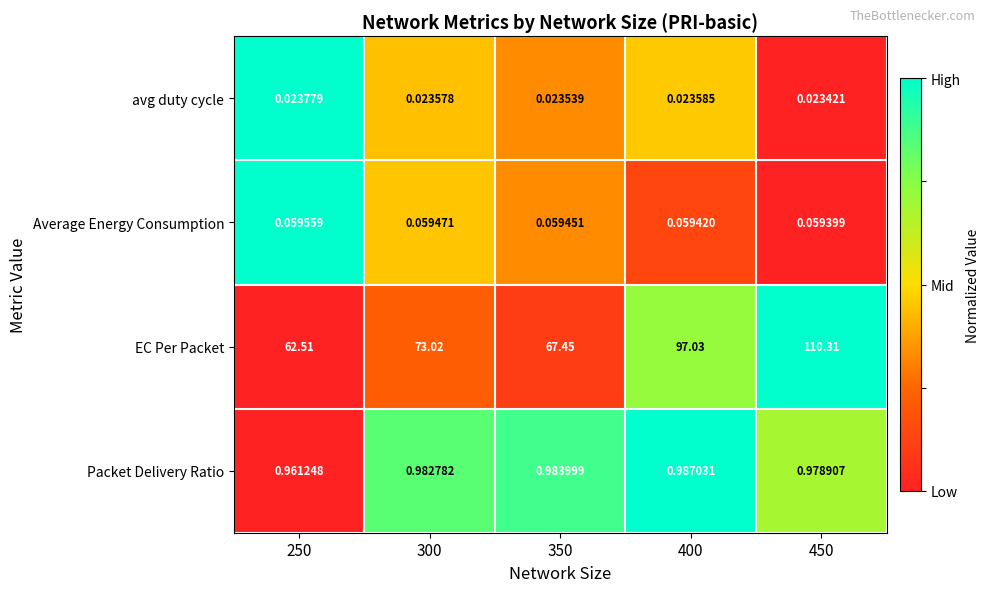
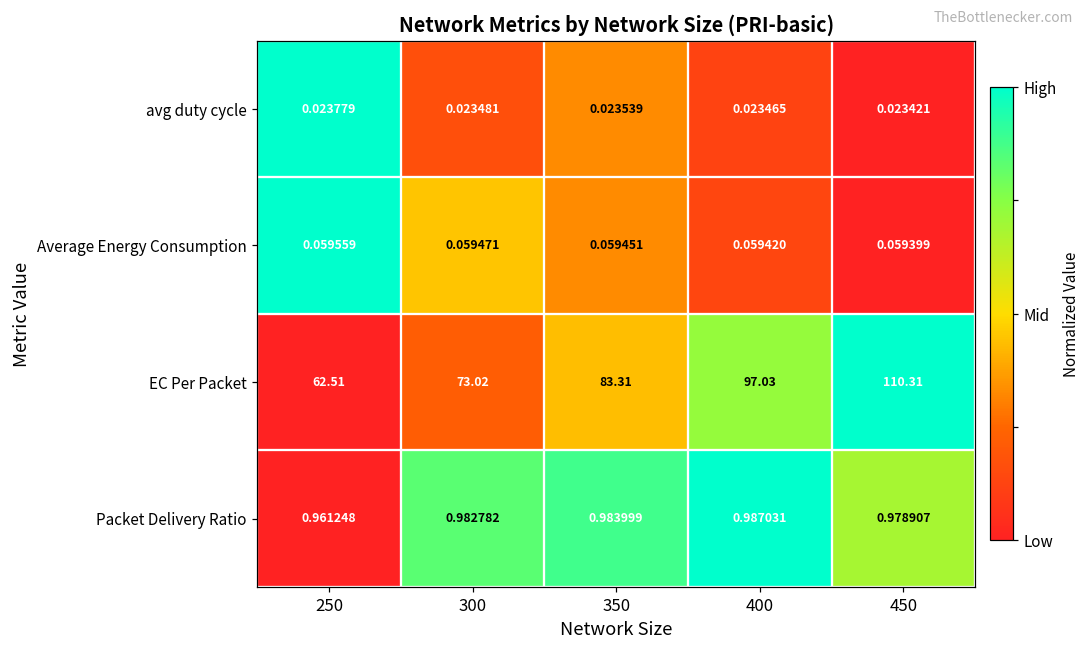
avg duty cycle, 300: 0.023578 -> 0.023481
avg duty cycle, 400: 0.023585 -> 0.023465
EC Per Packet, 350: 67.45 -> 83.31
